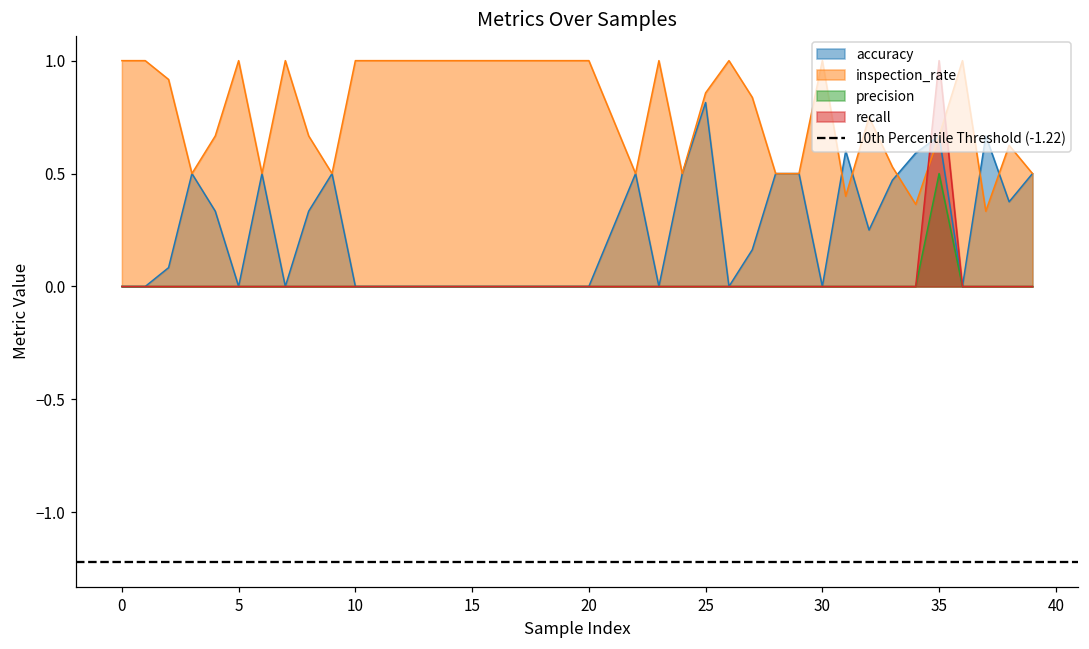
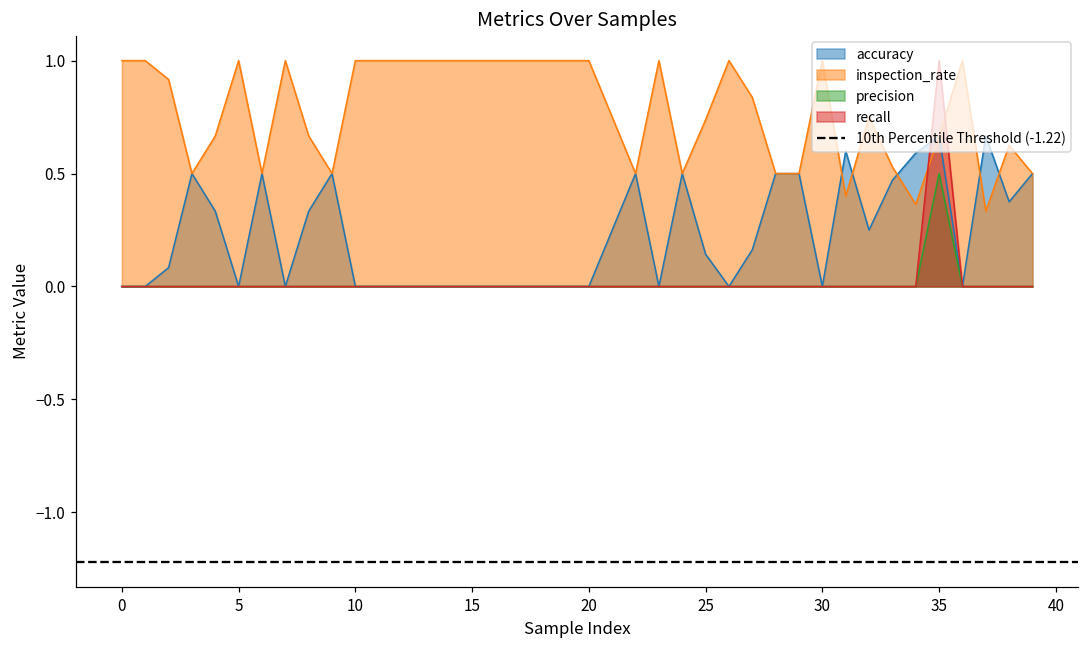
accuracy, 25: 0.81 -> 0.14
inspection_rate, 25: 0.86 -> 0.74
